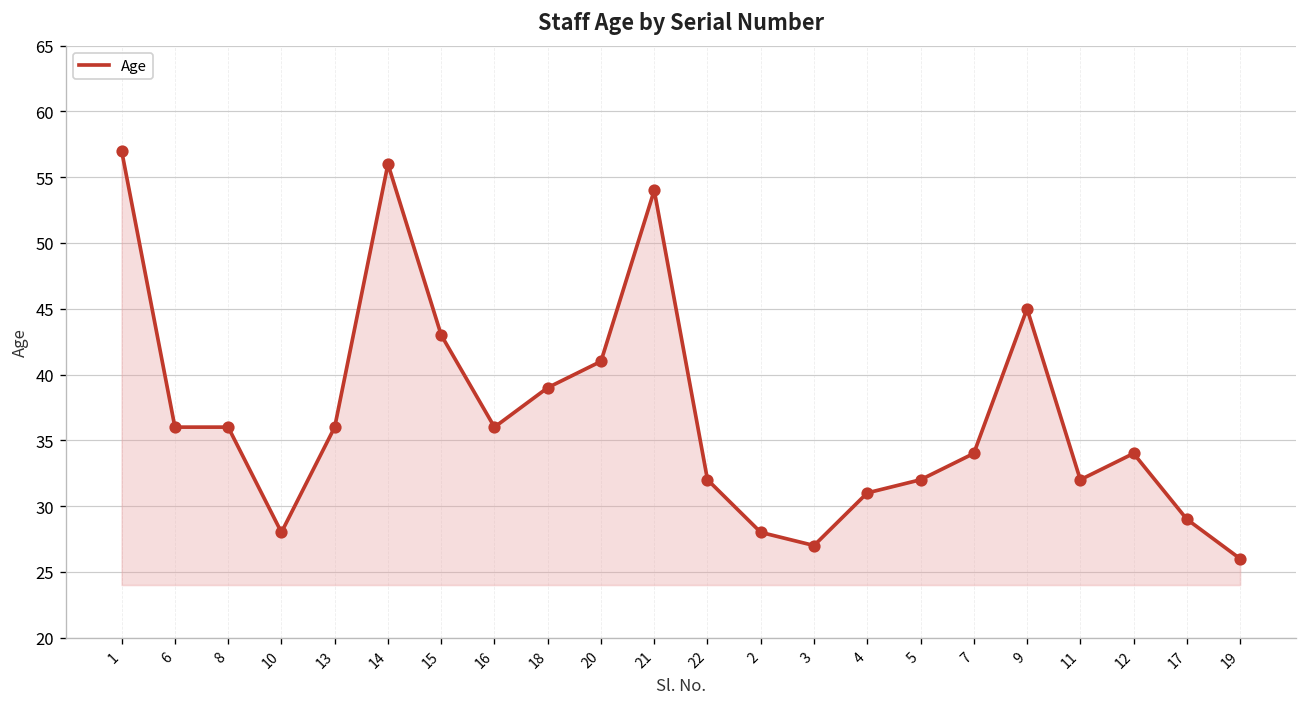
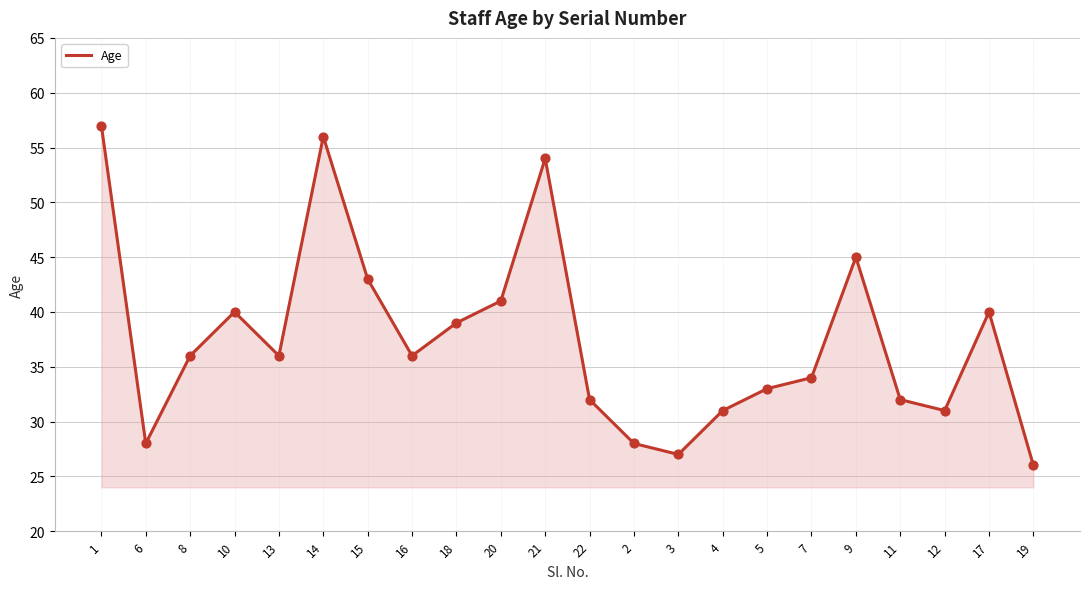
6: 36 -> 28
10: 28 -> 40
5: 32 -> 33
12: 34 -> 31
17: 29 -> 40
